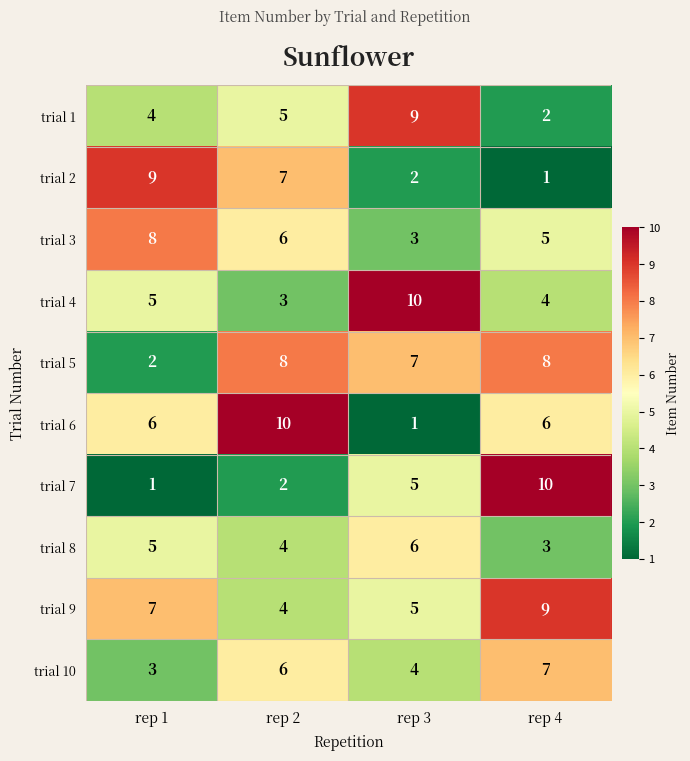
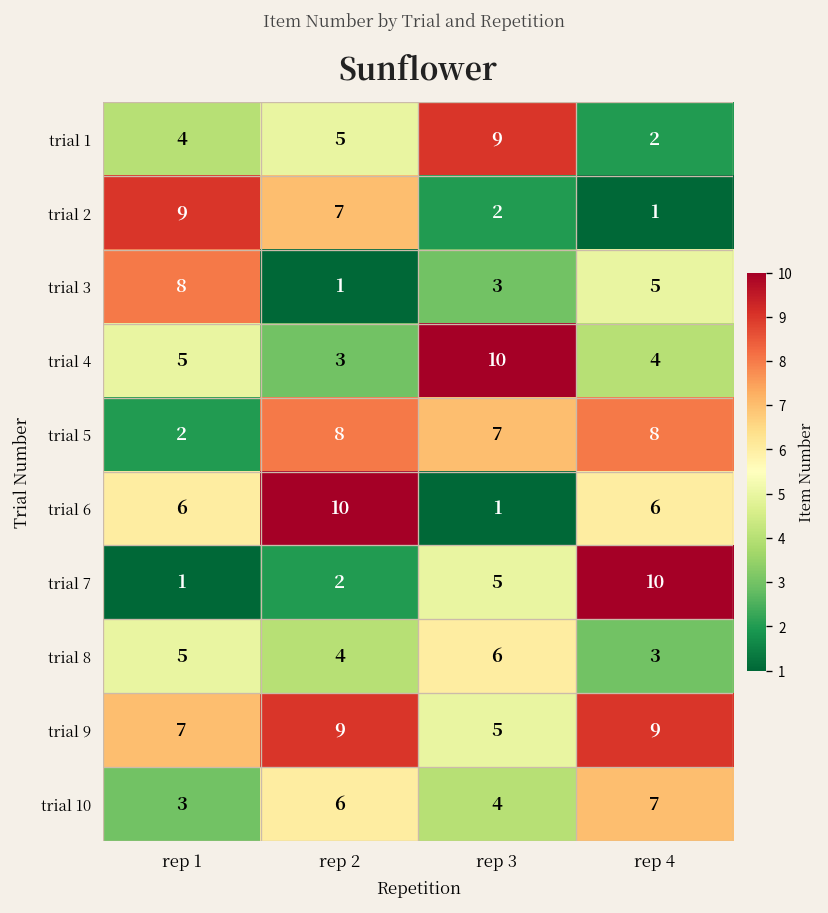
trial 3, rep 2: 6 -> 1
trial 9, rep 2: 4 -> 9
